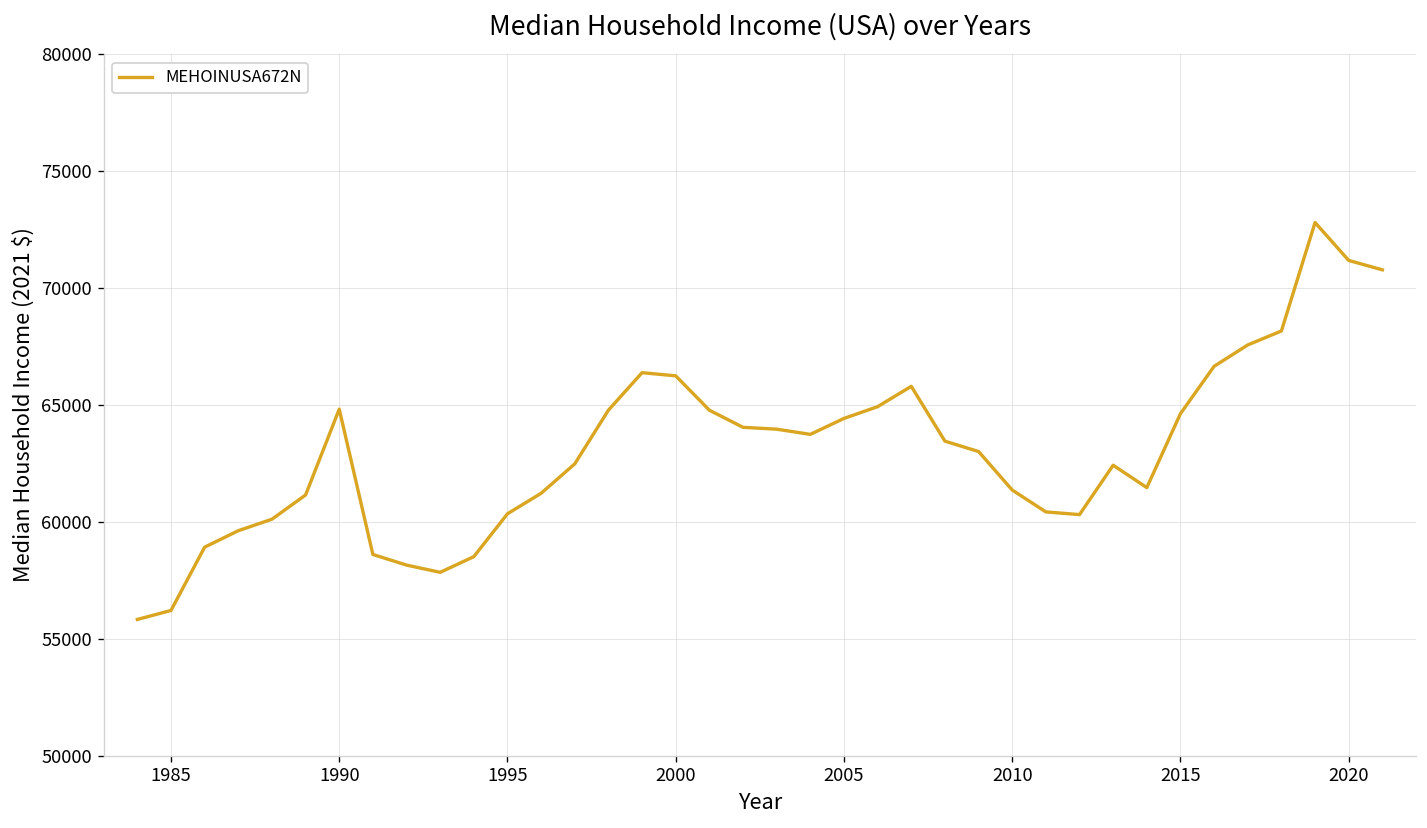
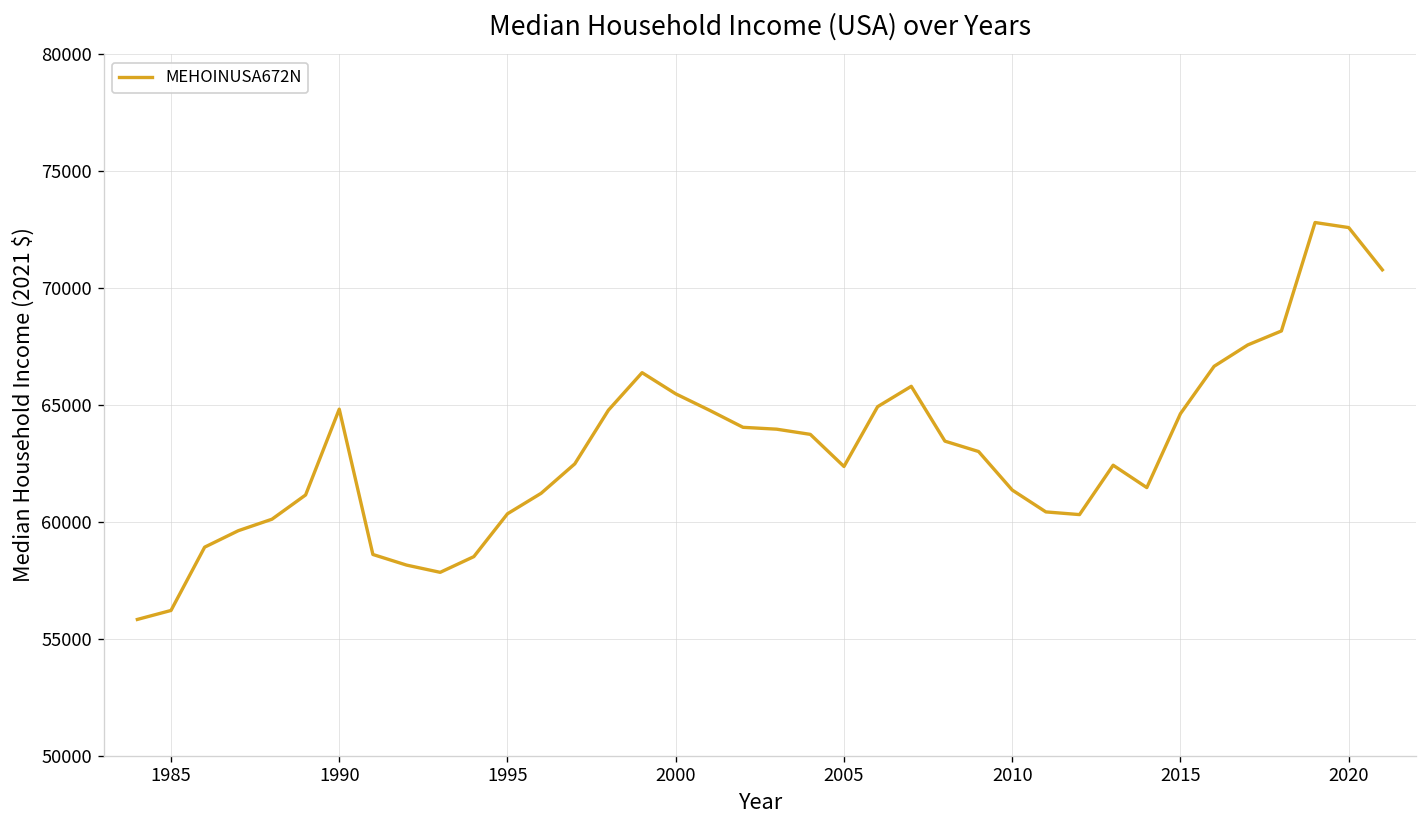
2000: 66200 -> 65500
2005: 64400 -> 62400
2020: 71200 -> 72600
